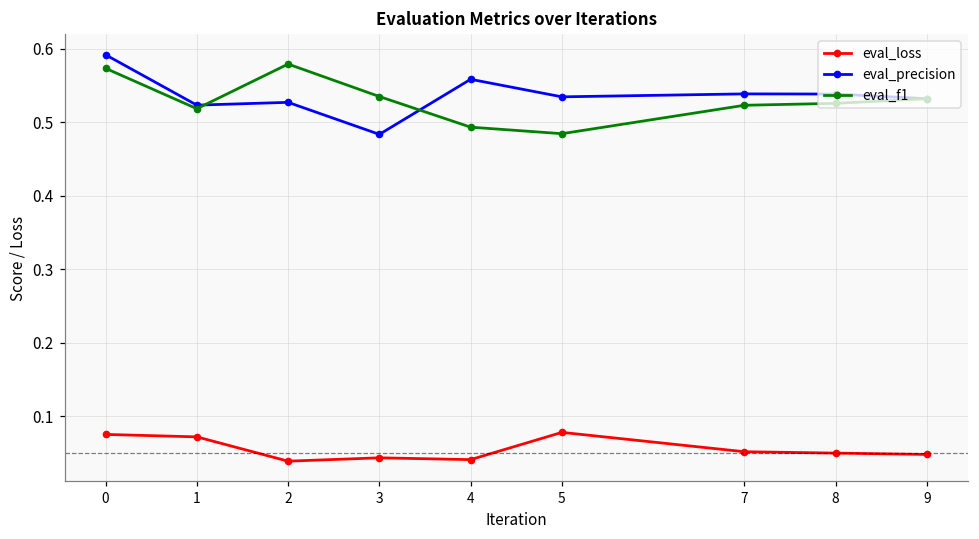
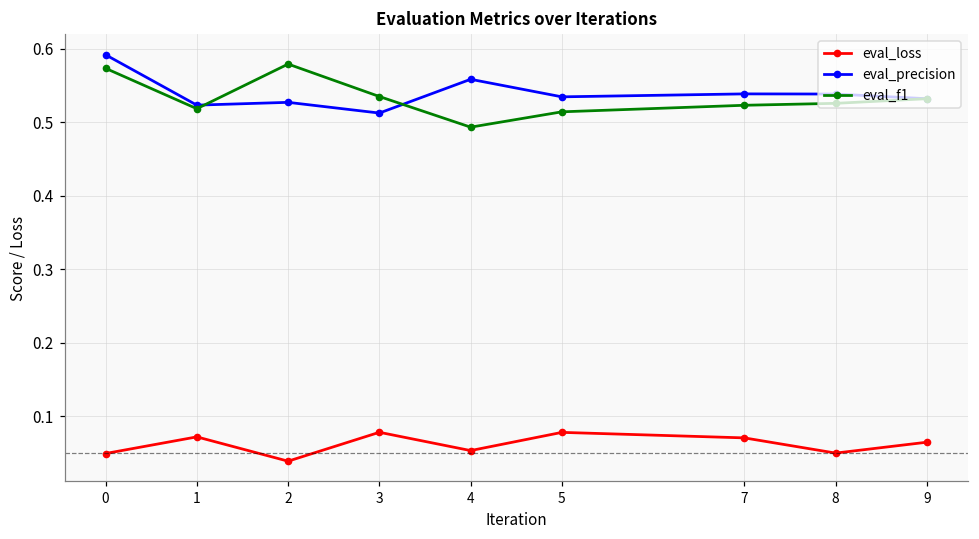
eval_loss, 0: 0.08 -> 0.05
eval_loss, 3: 0.04 -> 0.08
eval_precision, 3: 0.48 -> 0.51
eval_loss, 4: 0.04 -> 0.05
eval_f1, 5: 0.48 -> 0.51
eval_loss, 7: 0.05 -> 0.07
eval_loss, 9: 0.05 -> 0.07
